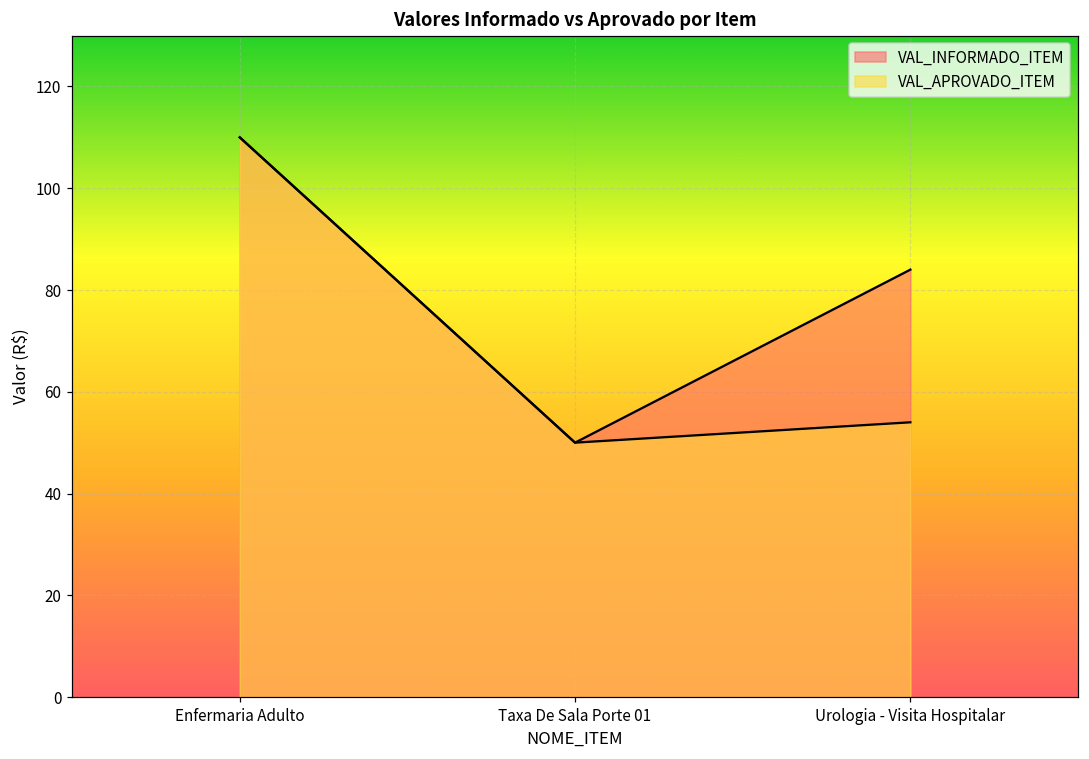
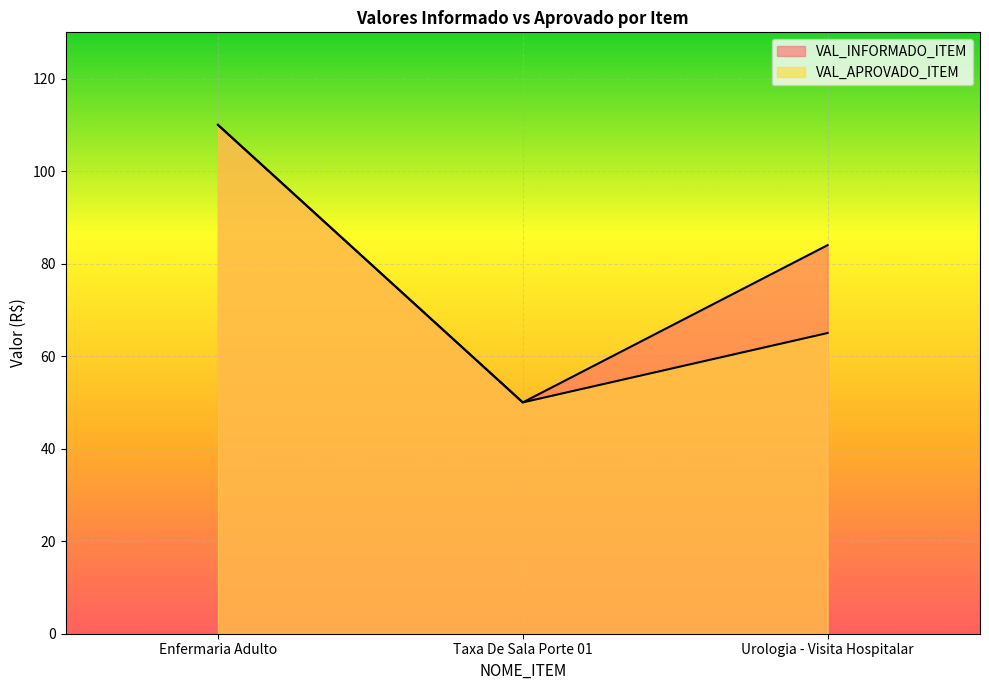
VAL_APROVADO_ITEM, Urologia - Visita Hospitalar: 54 -> 65
